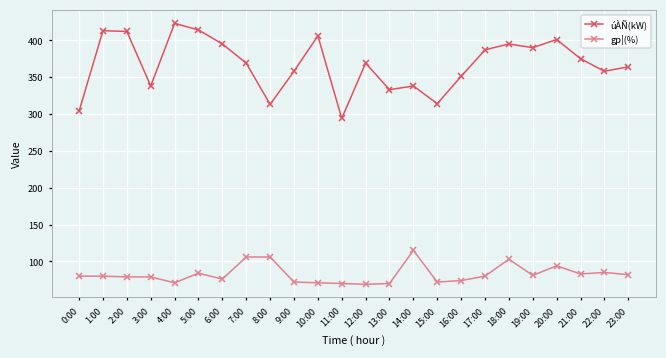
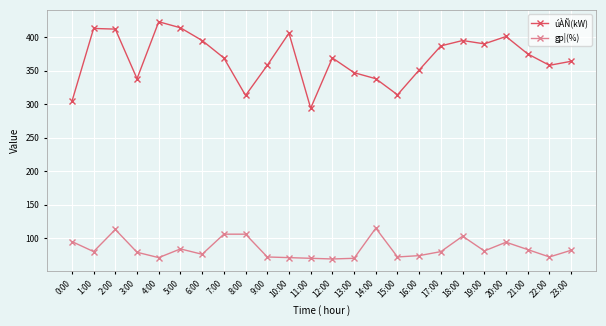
gp¦(%), 0:00: 80 -> 100
gp¦(%), 2:00: 80 -> 110
úÀÑ(kW), 13:00: 330 -> 350
gp¦(%), 22:00: 90 -> 70
